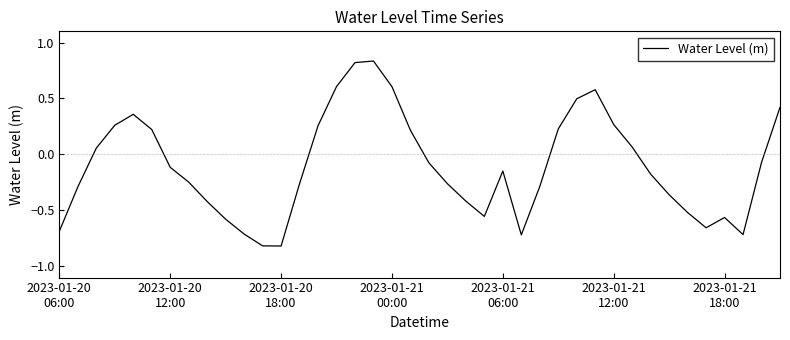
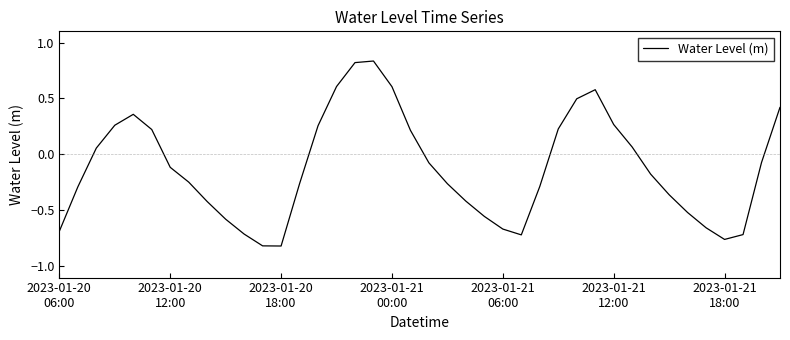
2023-01-21 06:00: -0.15 -> -0.67
2023-01-21 18:00: -0.56 -> -0.76
